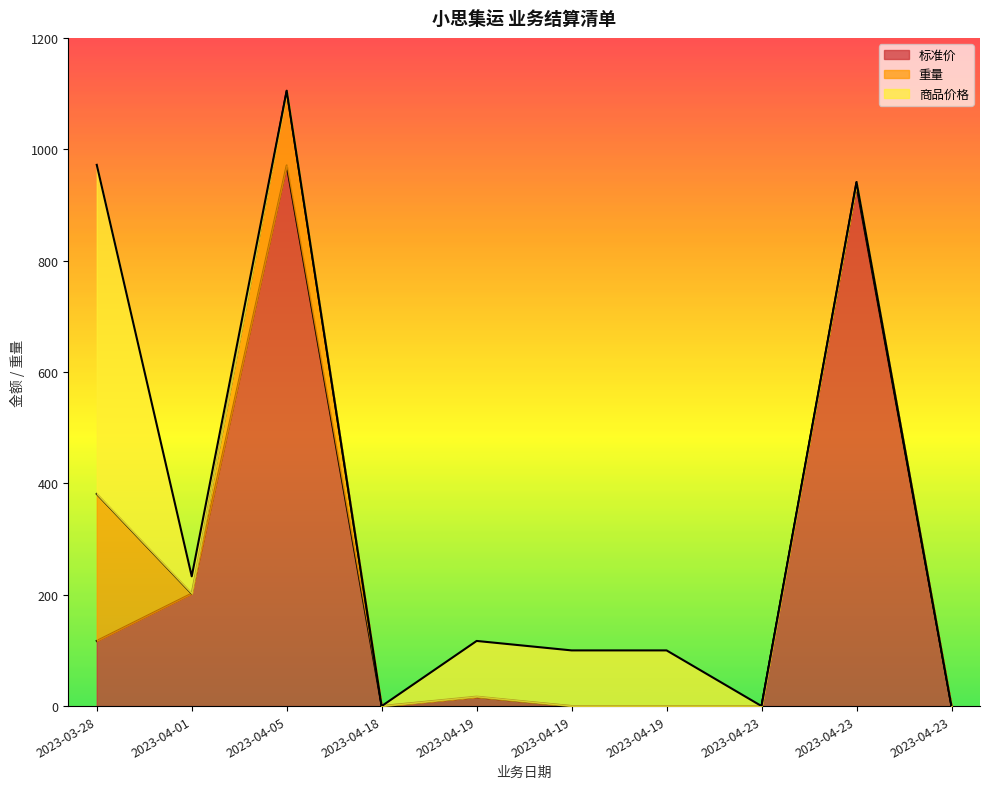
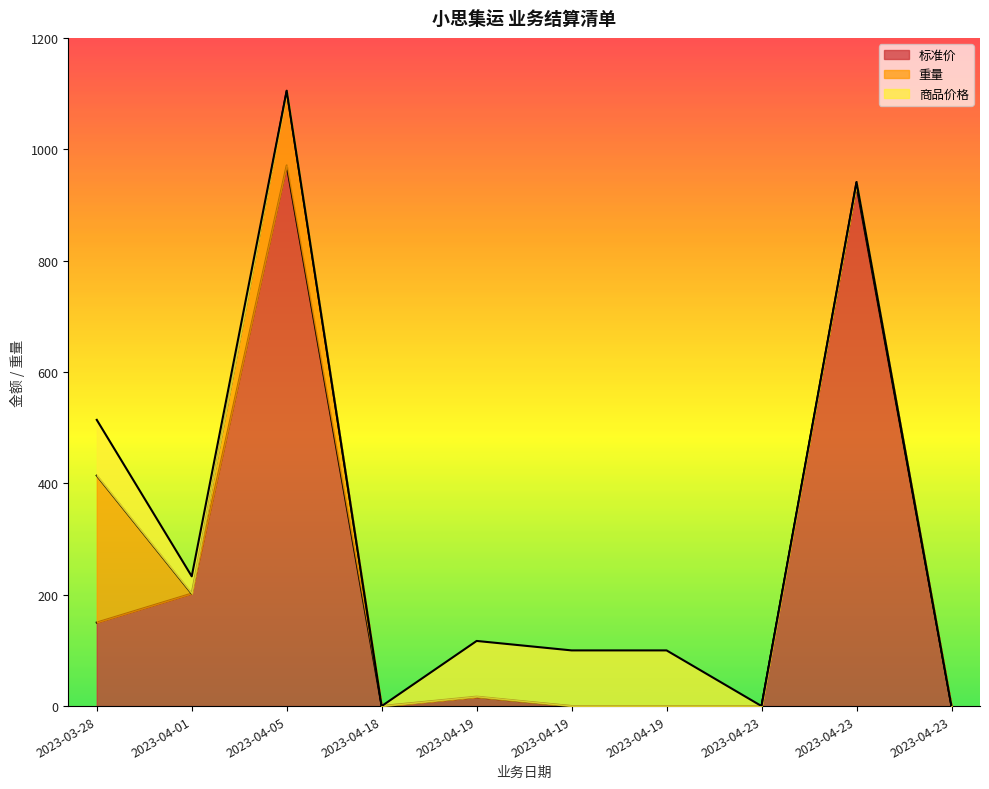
标准价, 2023-03-28: 120 -> 150
商品价格, 2023-03-28: 590 -> 100
